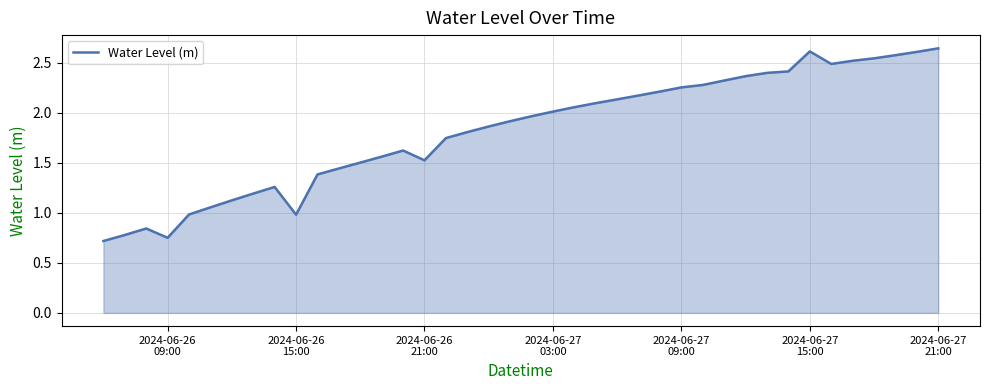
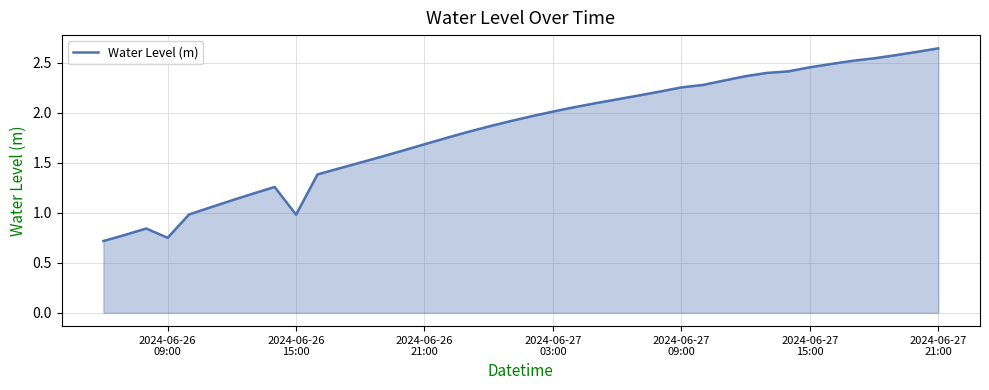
2024-06-26 21:00: 1.52 -> 1.68
2024-06-27 15:00: 2.61 -> 2.45
